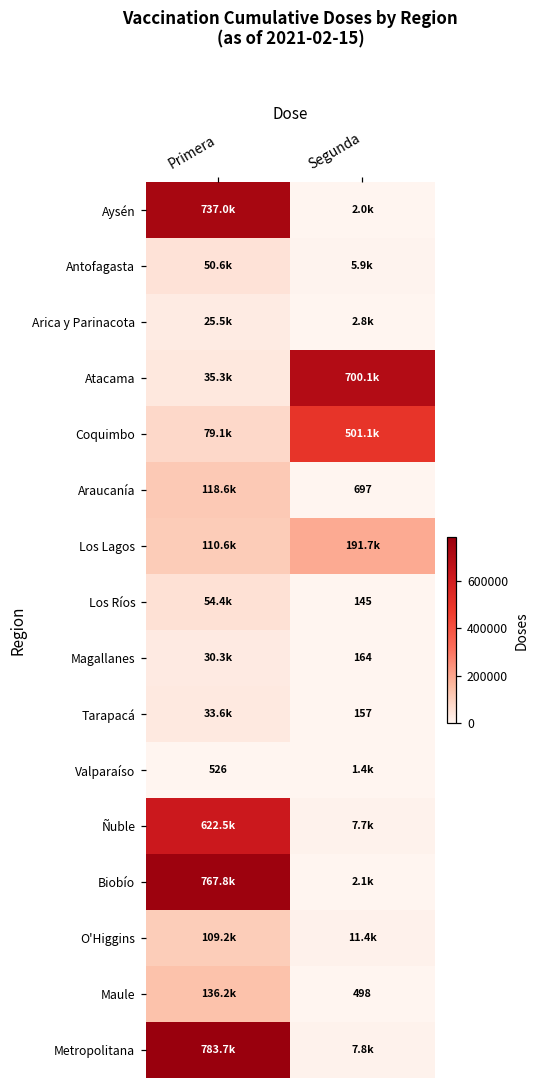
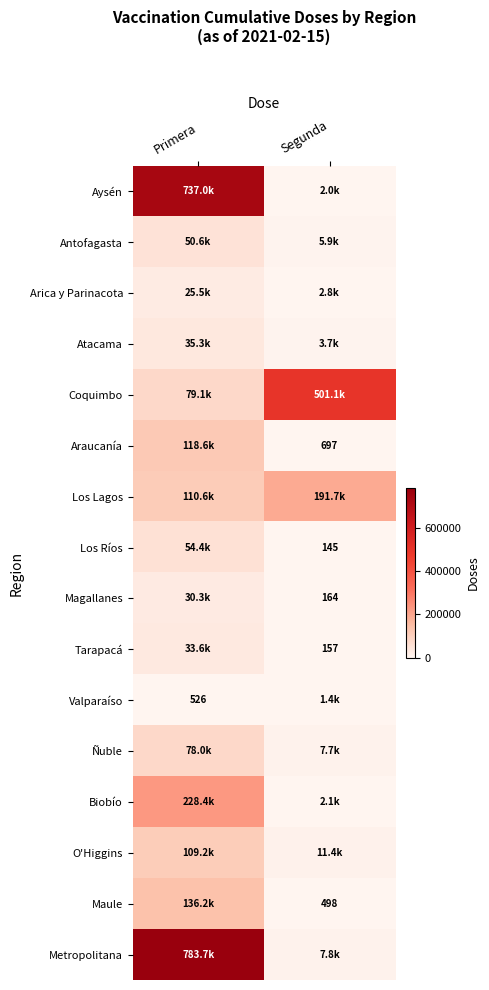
Atacama, Segunda: 700.1k -> 3.7k
Ñuble, Primera: 622.5k -> 78.0k
Biobío, Primera: 767.8k -> 228.4k
